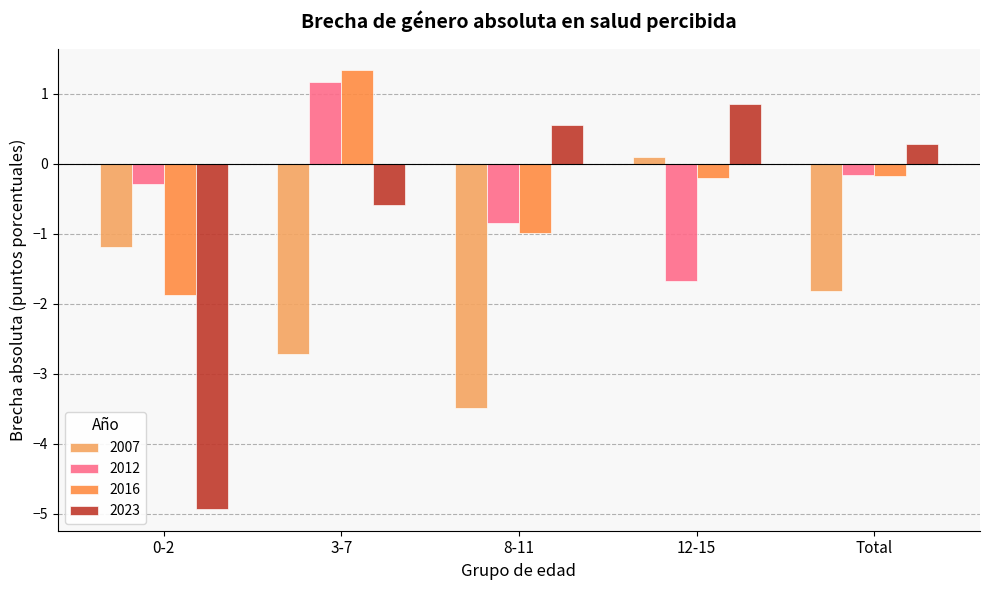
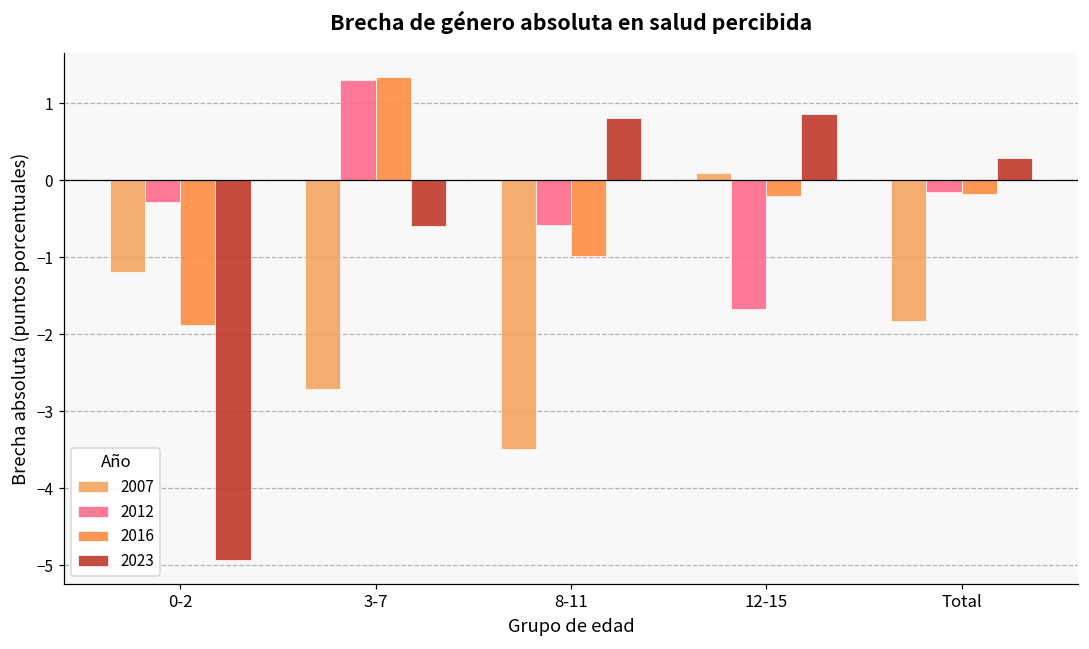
2012, 3-7: 1.2 -> 1.3
2012, 8-11: -0.8 -> -0.6
2023, 8-11: 0.6 -> 0.8
